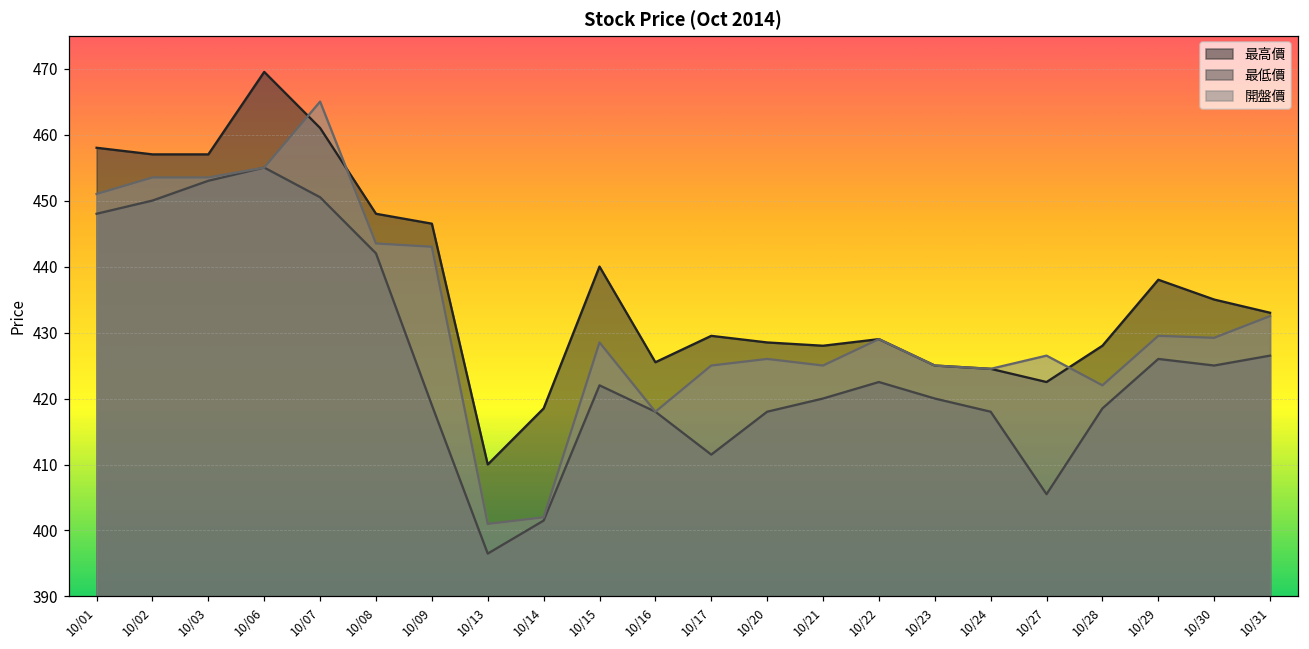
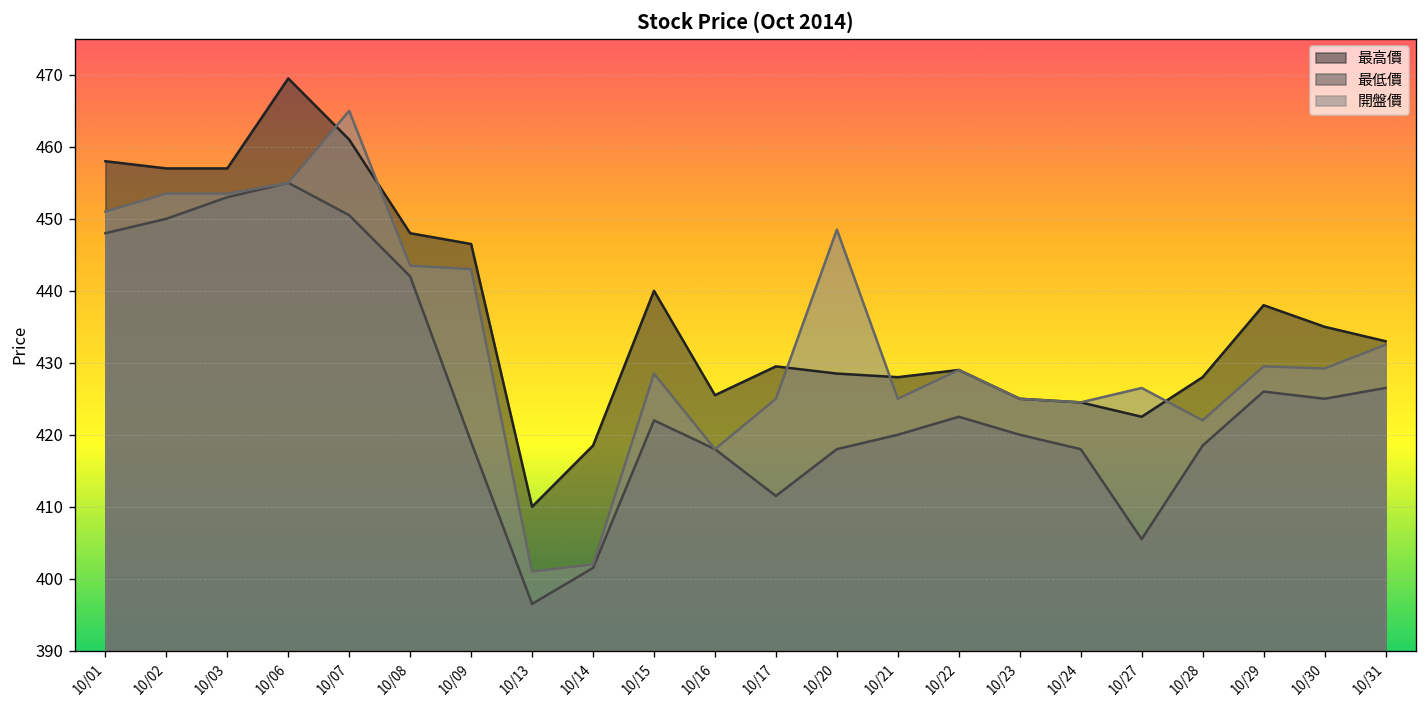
開盤價, 10/20: 426 -> 449
